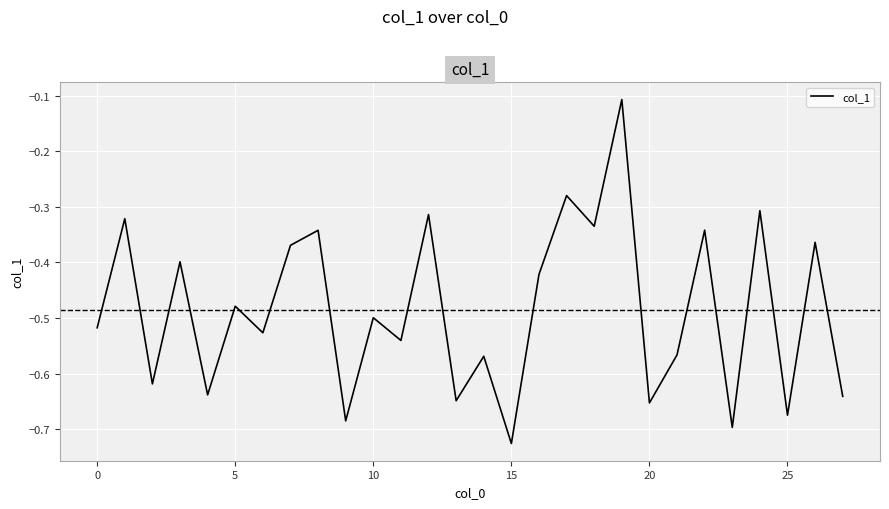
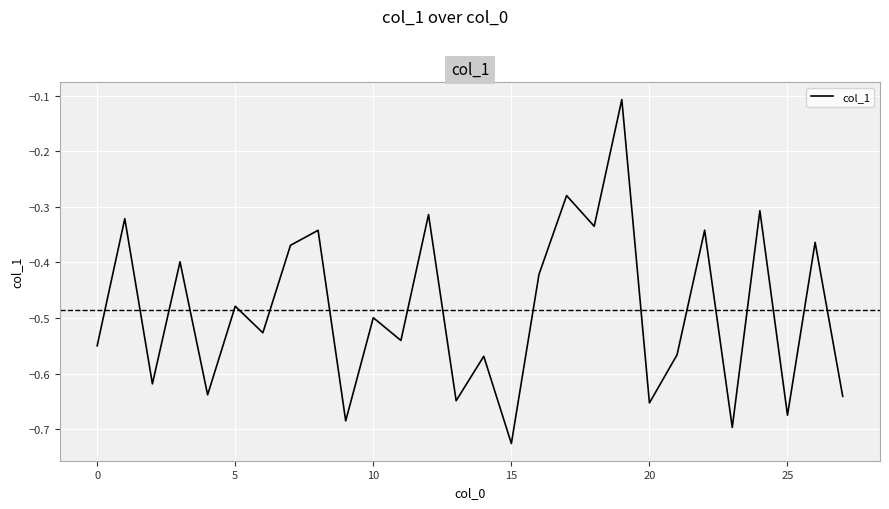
0: -0.52 -> -0.55
